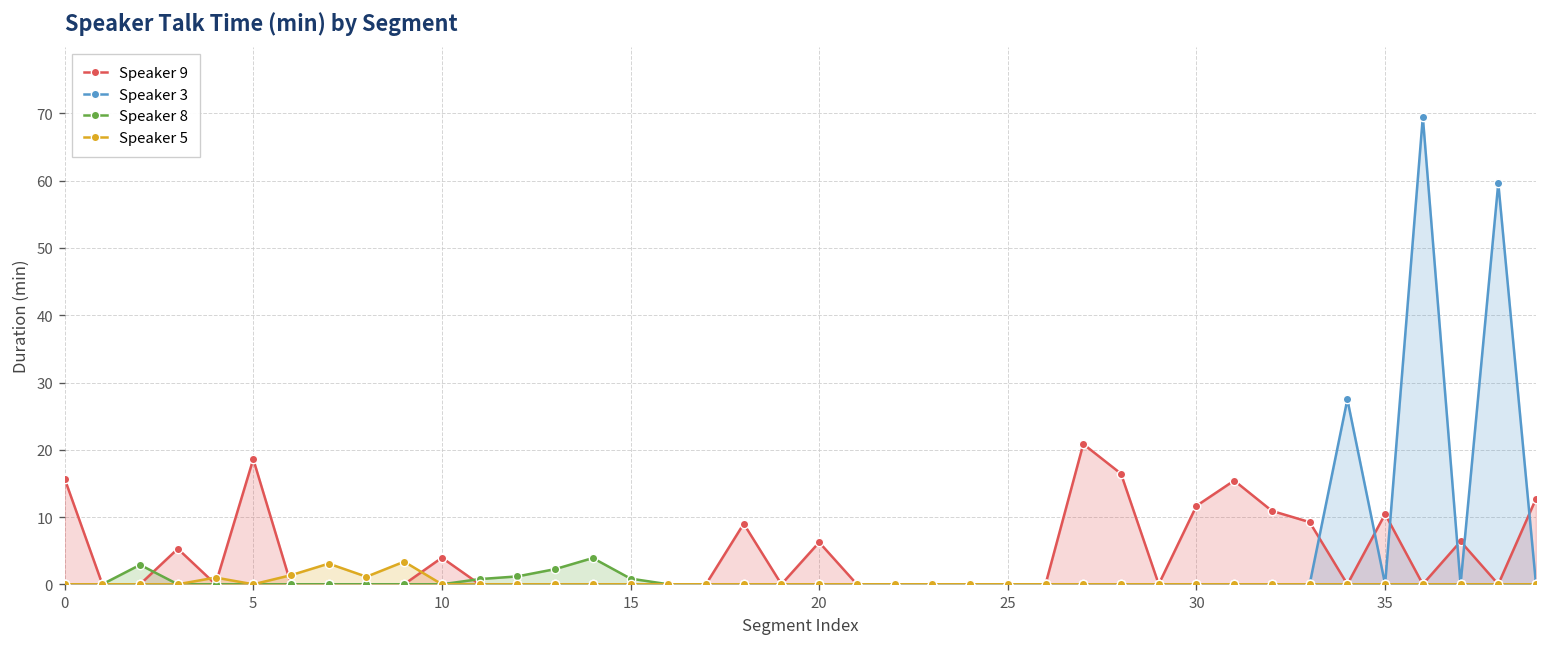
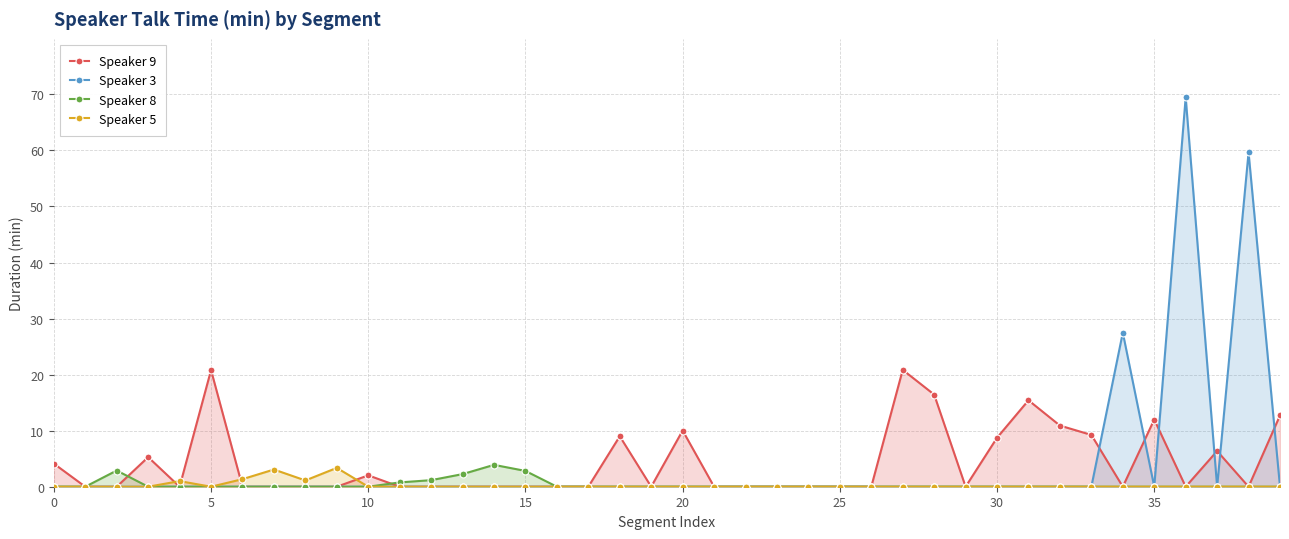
Speaker 9, 0: 16 -> 4
Speaker 9, 5: 19 -> 21
Speaker 9, 10: 4 -> 2
Speaker 8, 15: 1 -> 3
Speaker 9, 20: 6 -> 10
Speaker 9, 30: 12 -> 9
Speaker 9, 35: 10 -> 12
